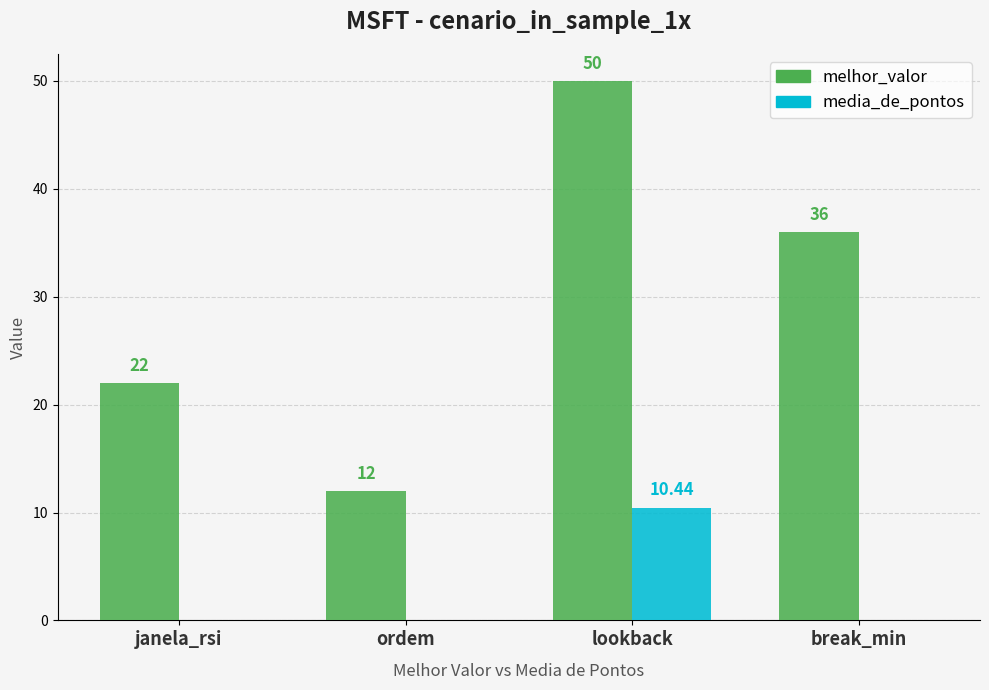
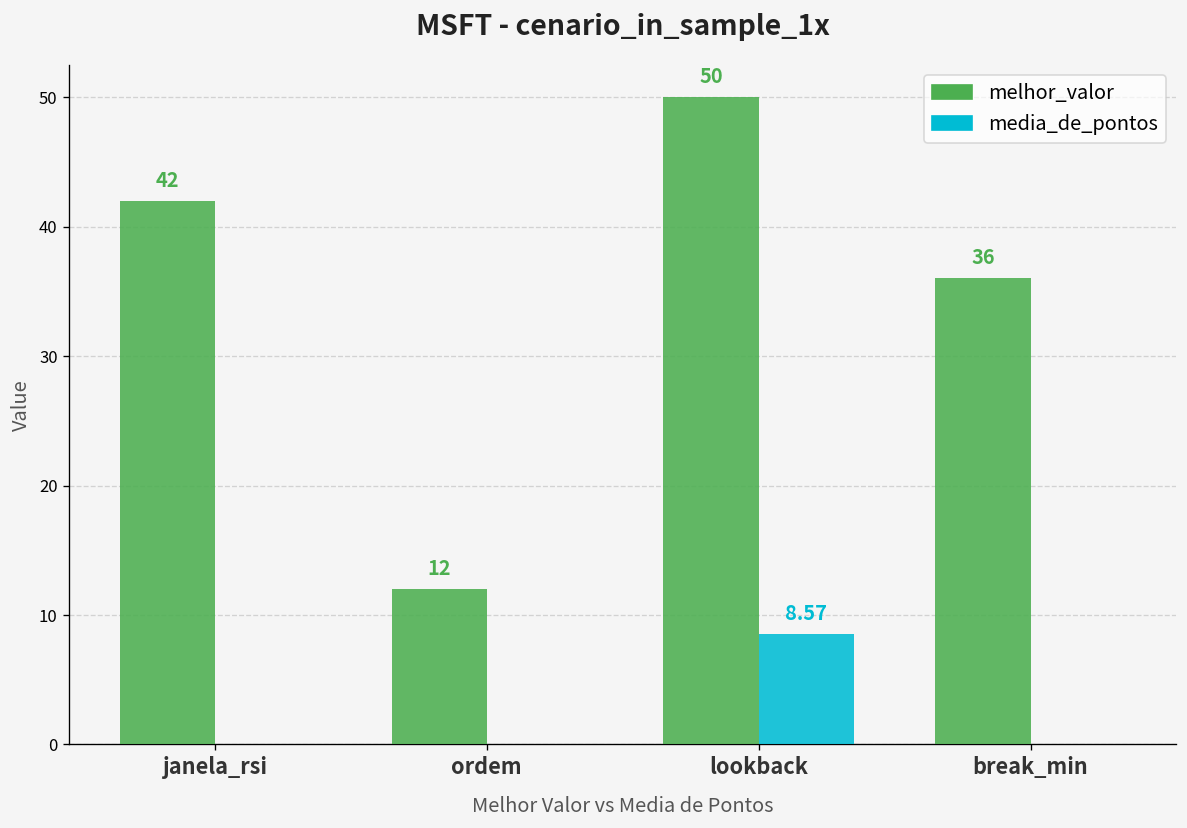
melhor_valor, janela_rsi: 22 -> 42
media_de_pontos, lookback: 10.44 -> 8.57
